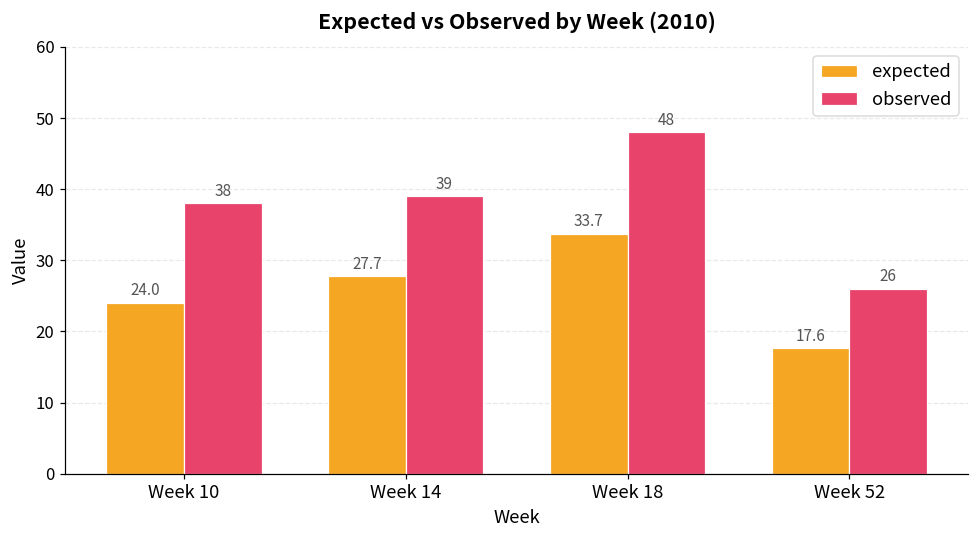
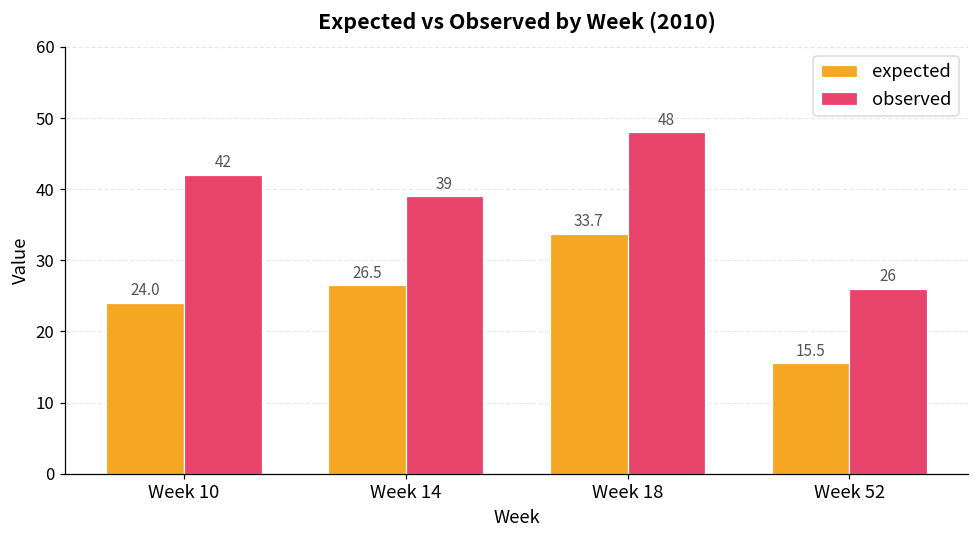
observed, Week 10: 38 -> 42
expected, Week 14: 27.7 -> 26.5
expected, Week 52: 17.6 -> 15.5
